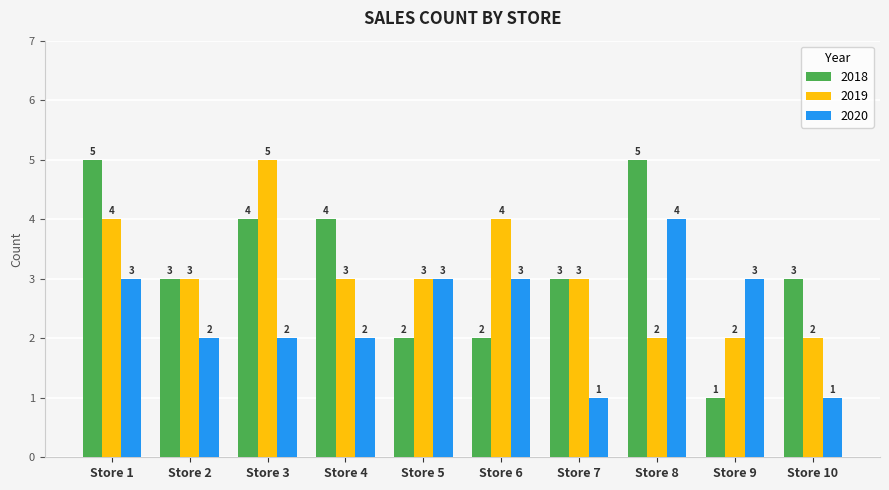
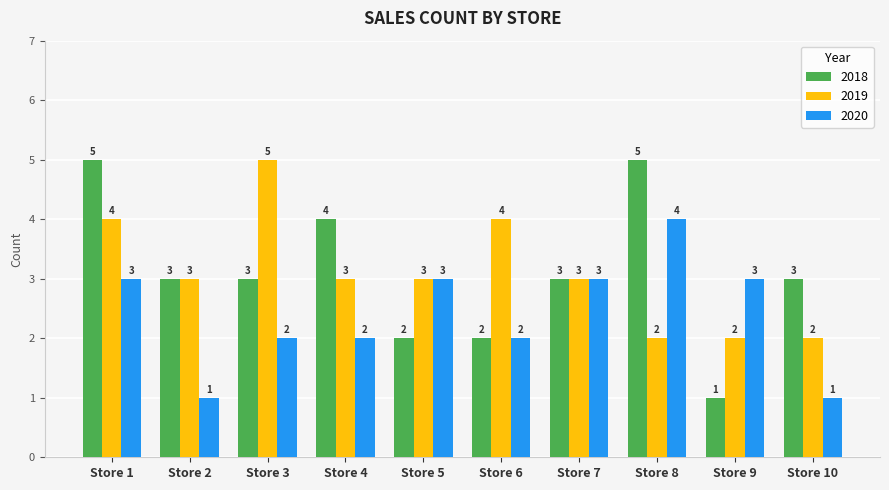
2020, Store 2: 2 -> 1
2018, Store 3: 4 -> 3
2020, Store 6: 3 -> 2
2020, Store 7: 1 -> 3
